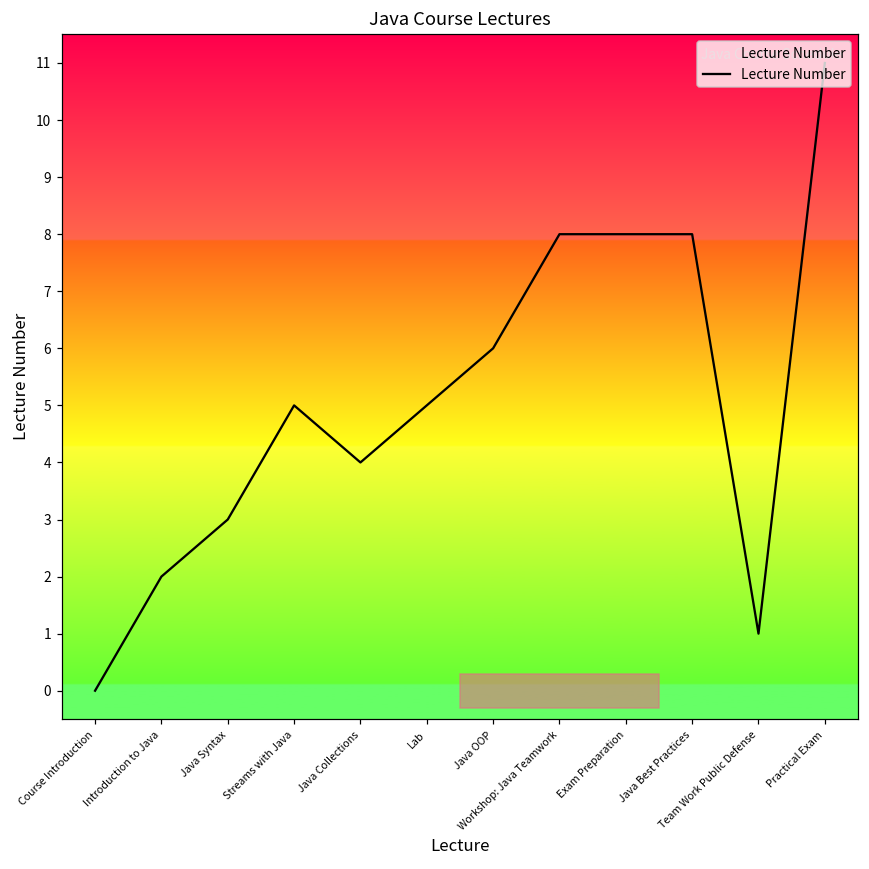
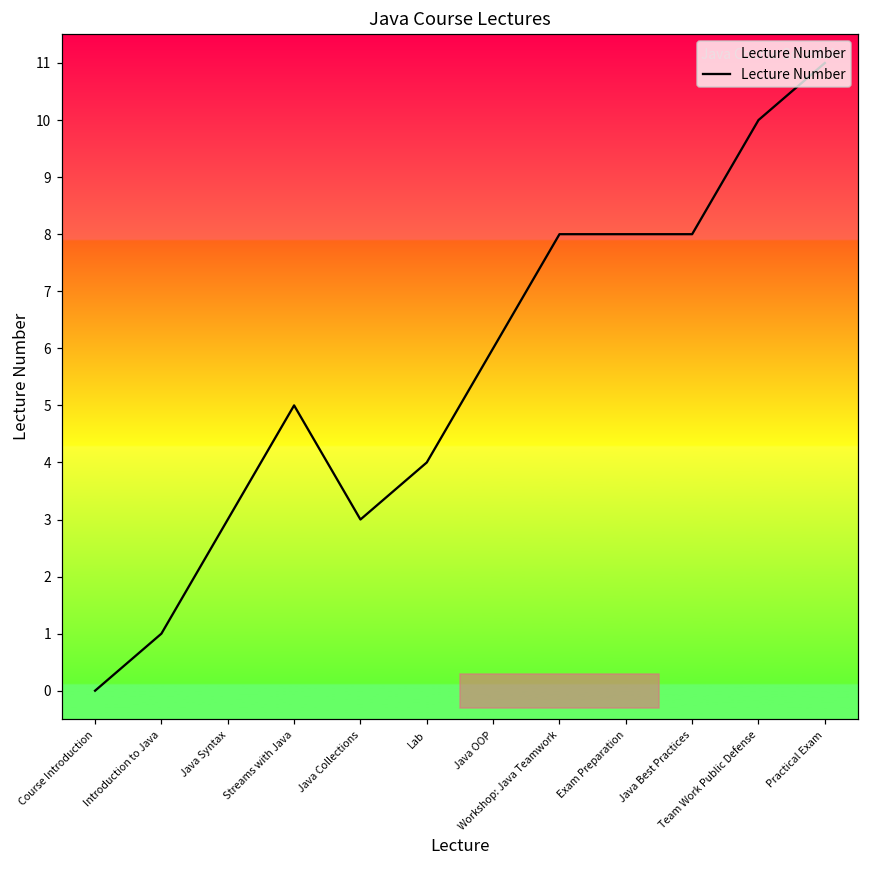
Introduction to Java: 2 -> 1
Java Collections: 4 -> 3
Lab: 5 -> 4
Team Work Public Defense: 1 -> 10
